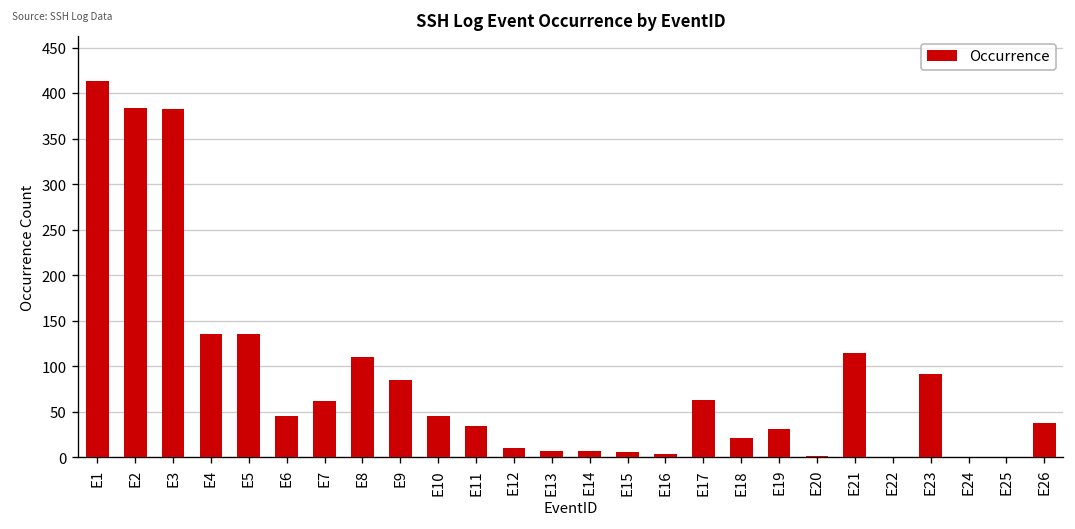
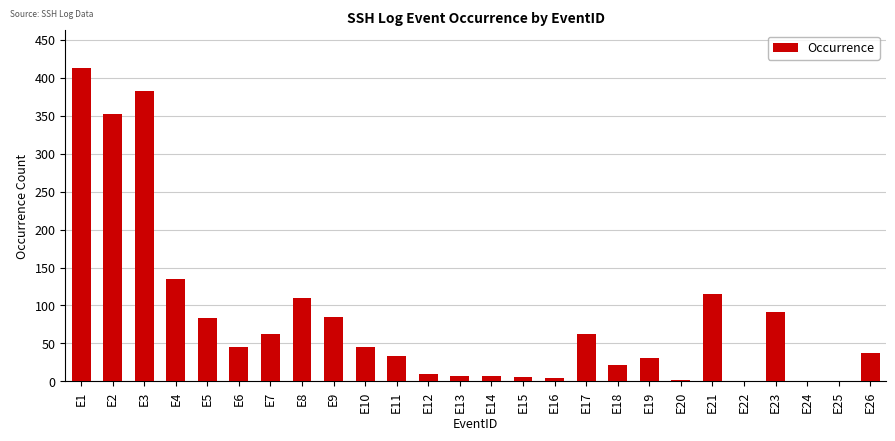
E2: 380 -> 350
E5: 140 -> 80
